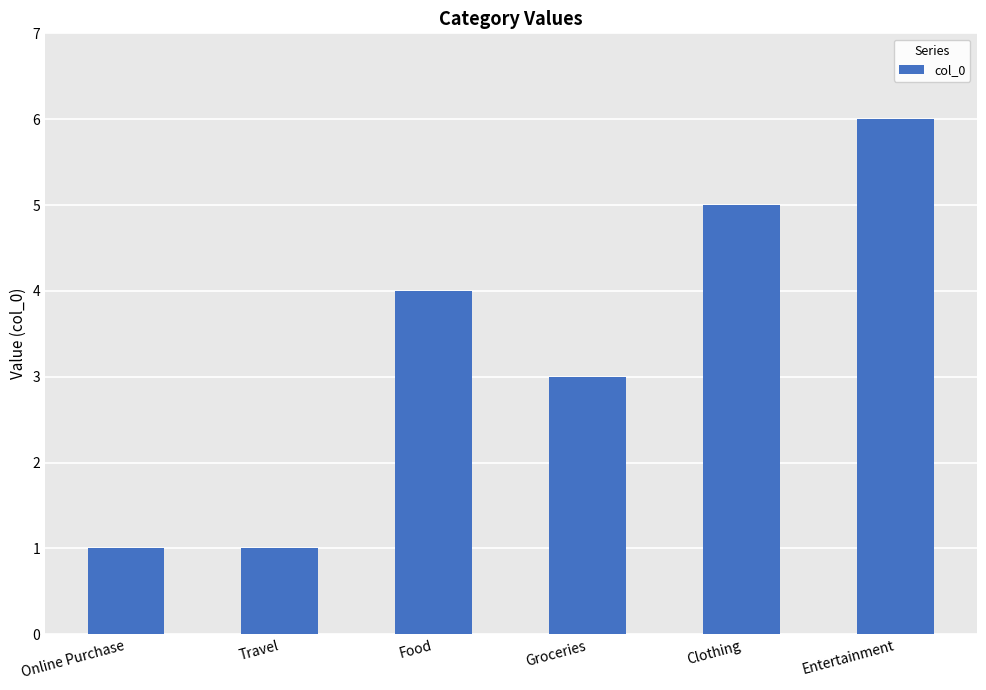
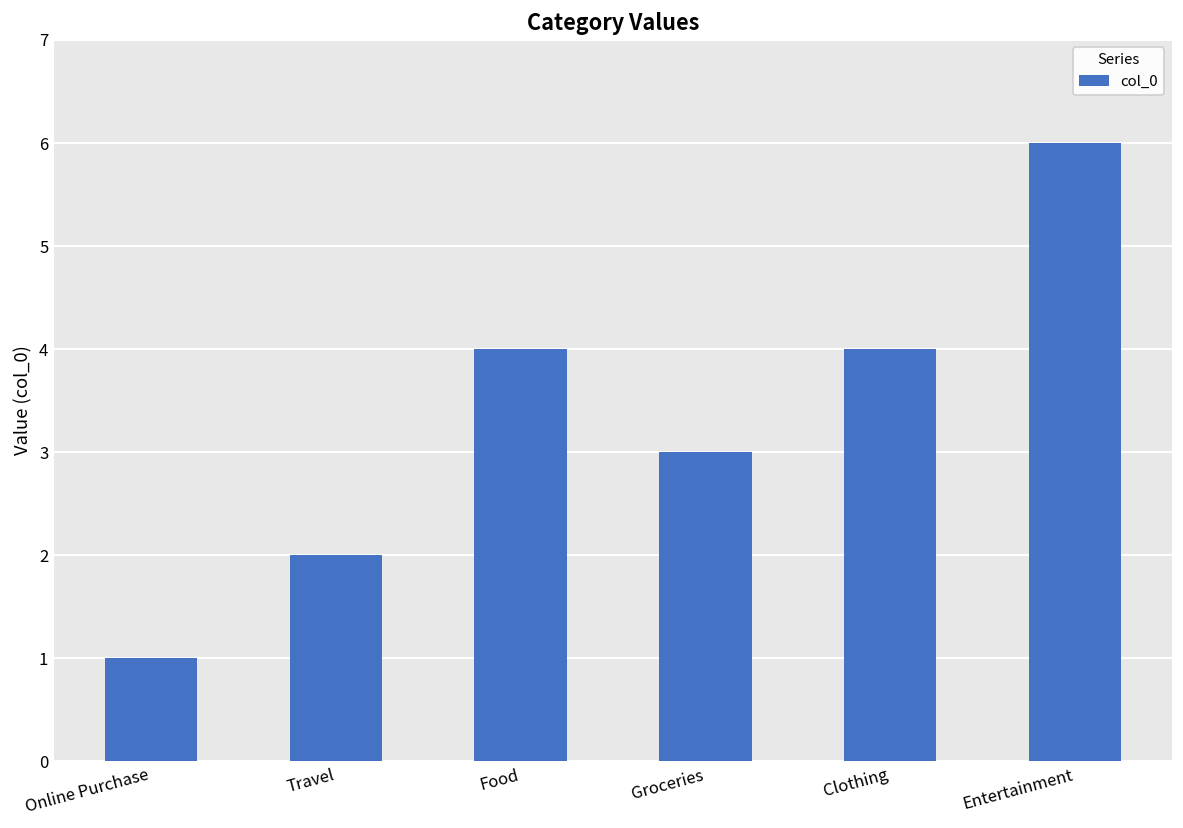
Travel: 1 -> 2
Clothing: 5 -> 4
